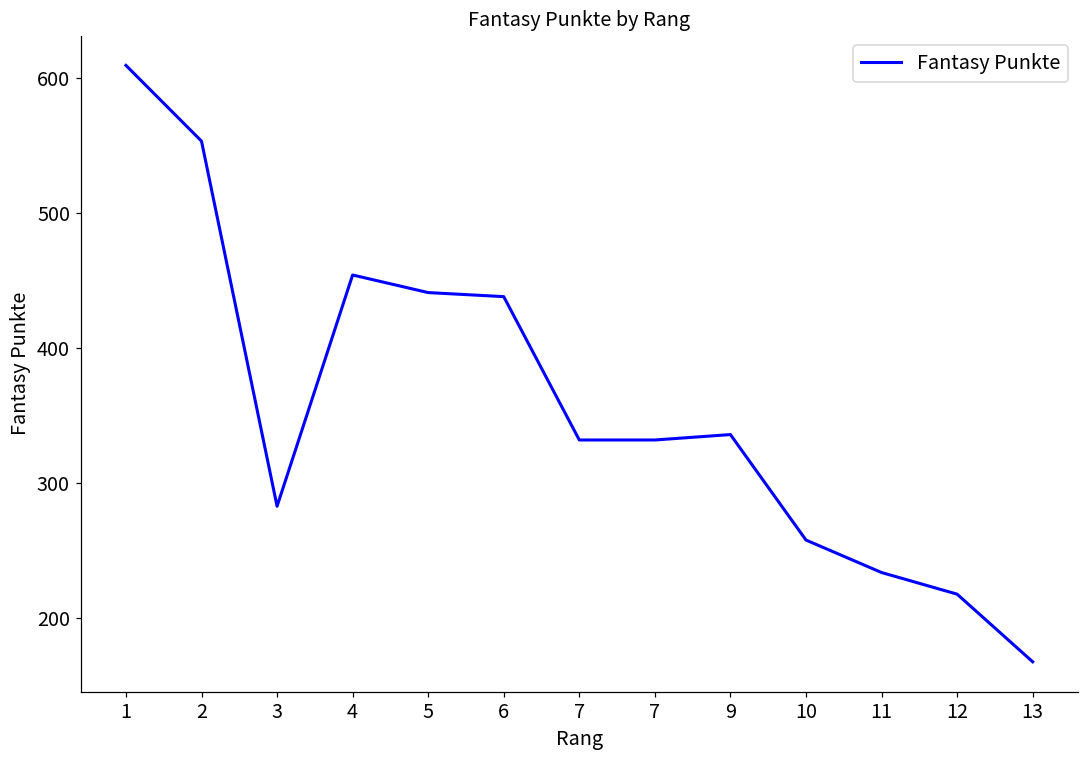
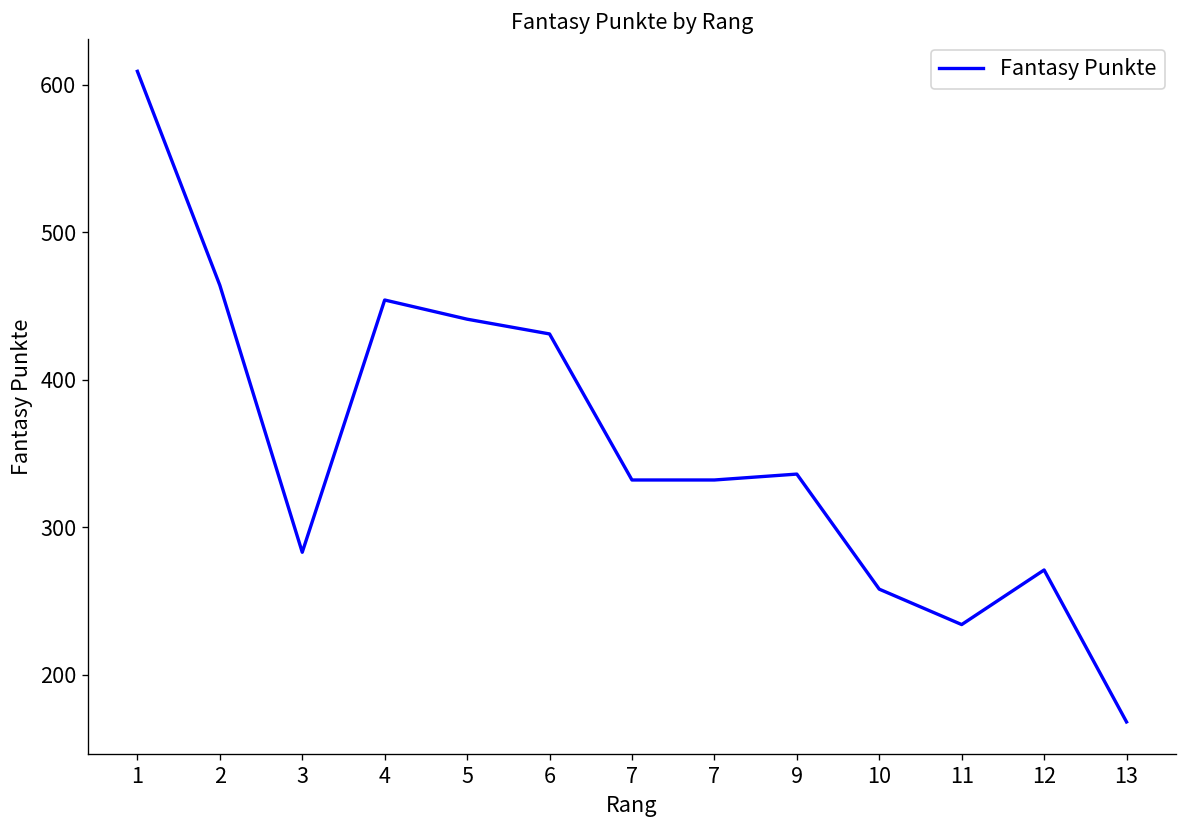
2: 553 -> 464
6: 438 -> 431
12: 218 -> 271
